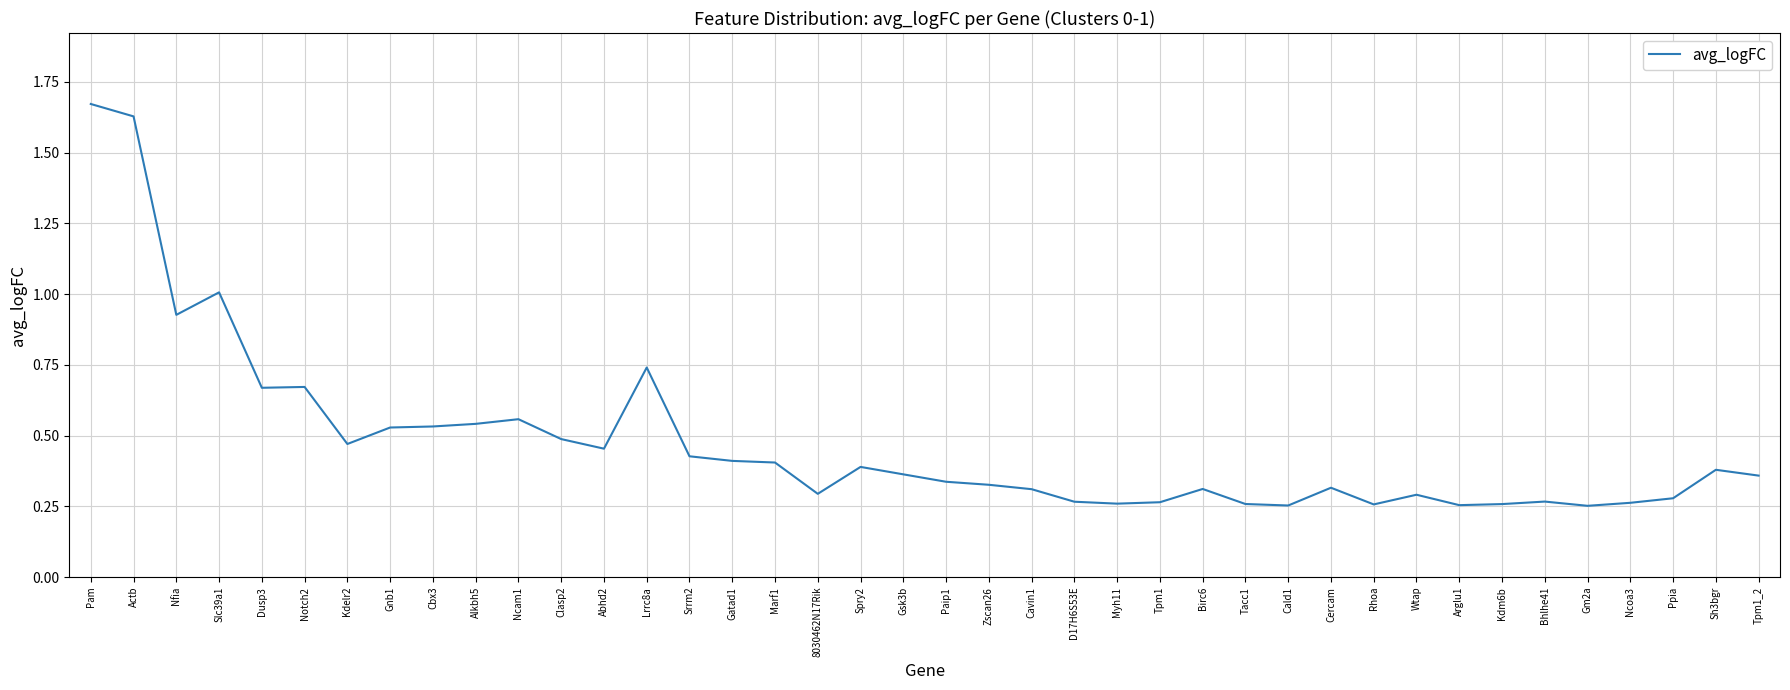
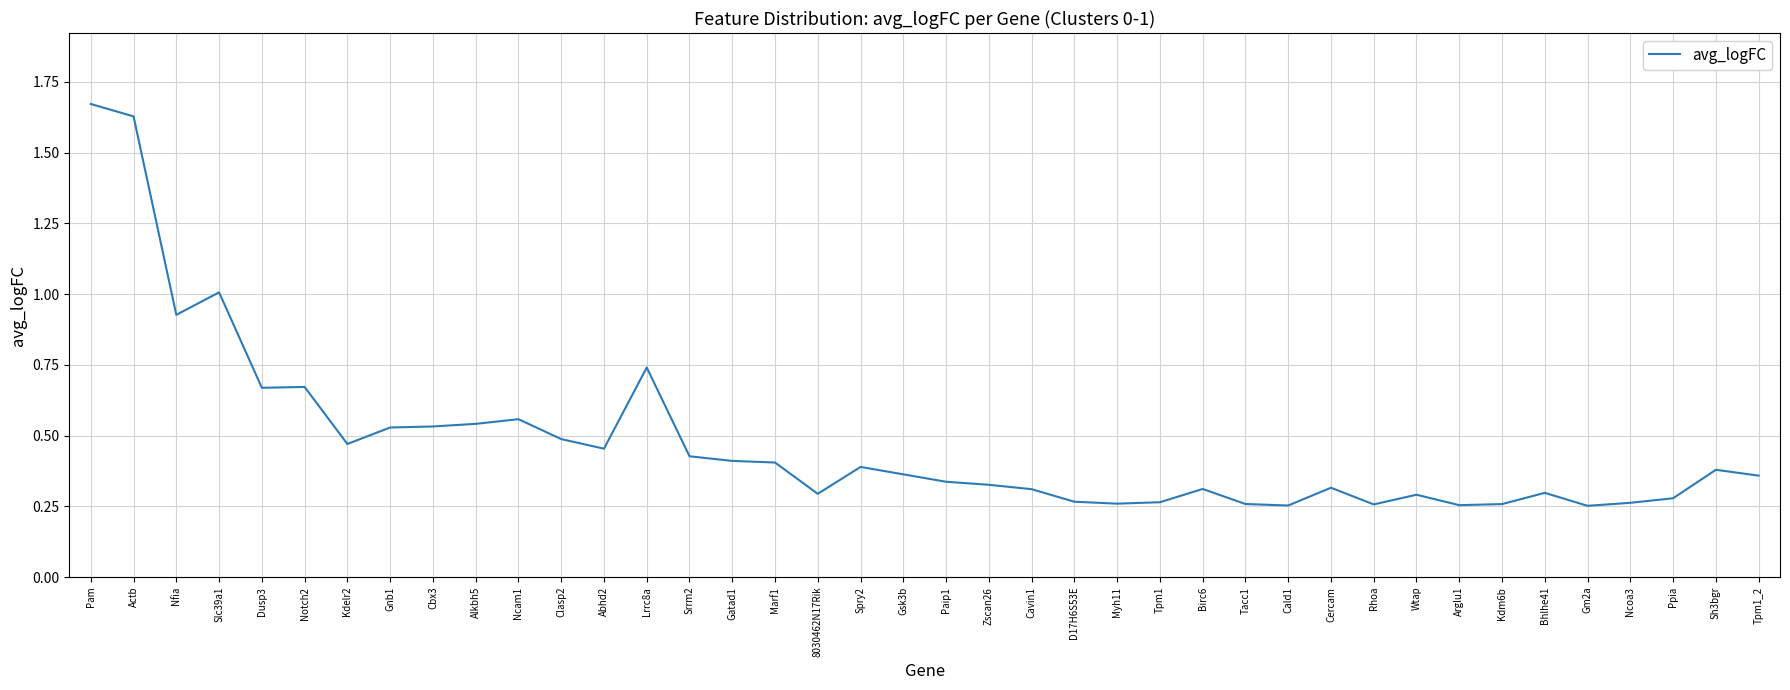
Bhlhe41: 0.27 -> 0.30
